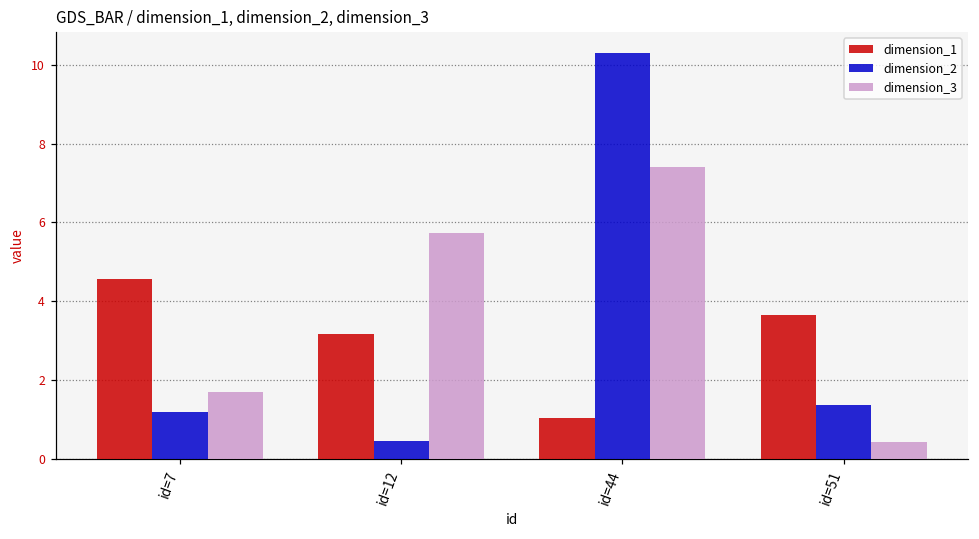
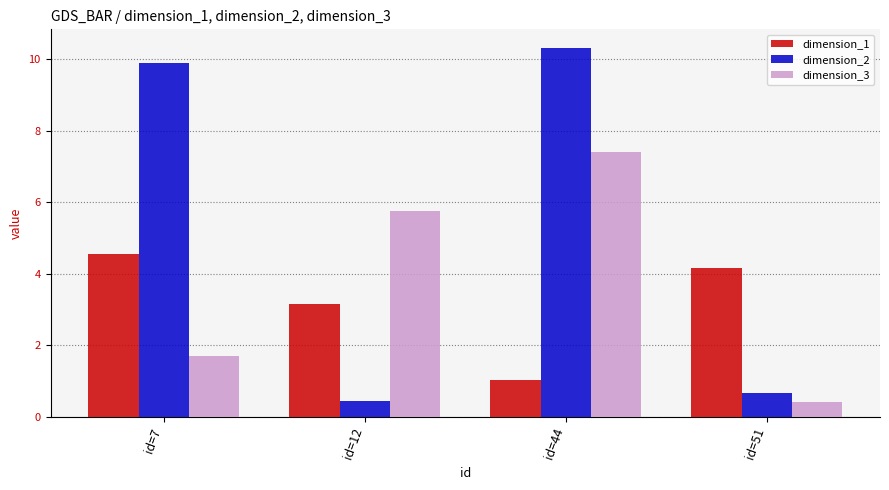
dimension_2, id=7: 1.2 -> 9.9
dimension_1, id=51: 3.6 -> 4.2
dimension_2, id=51: 1.4 -> 0.7
